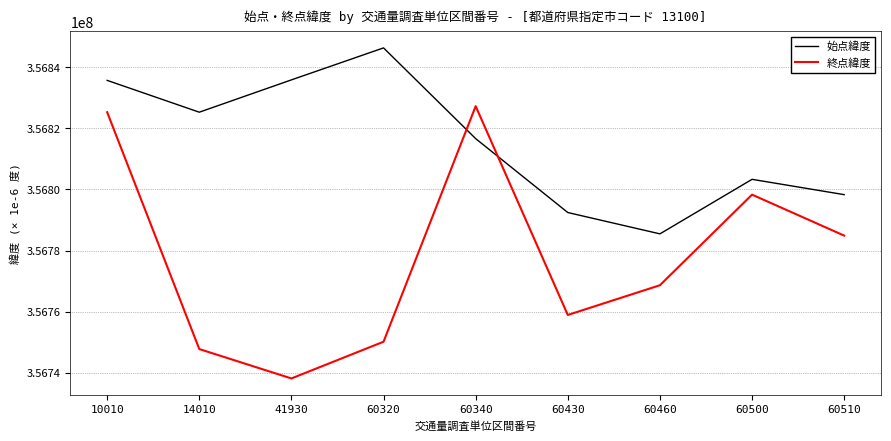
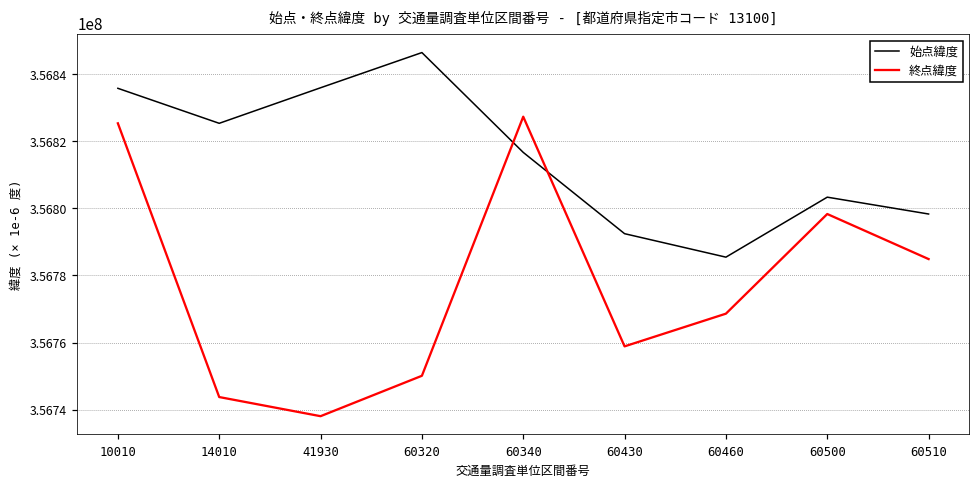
終点緯度, 14010: 356748000 -> 356744000
